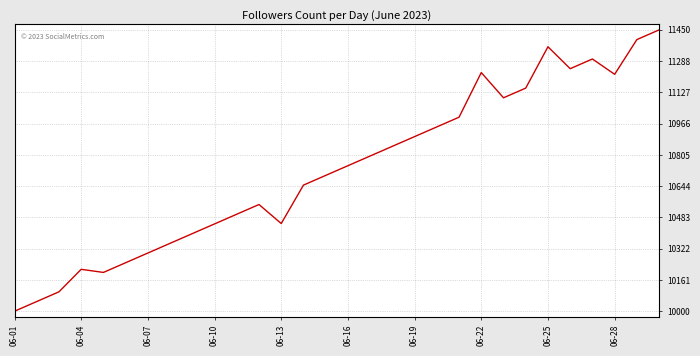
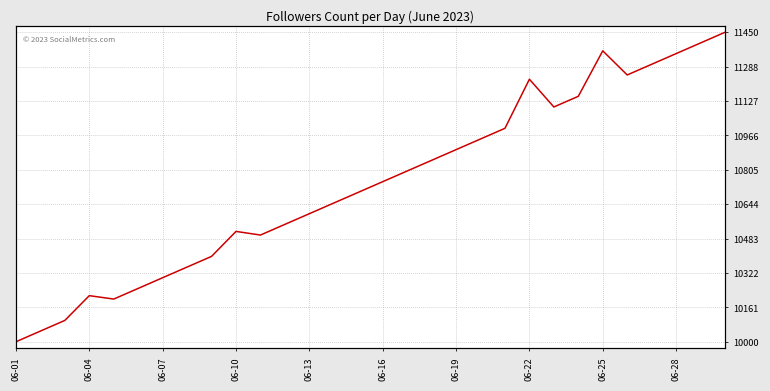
06-10: 10450 -> 10520
06-13: 10450 -> 10600
06-28: 11220 -> 11350
